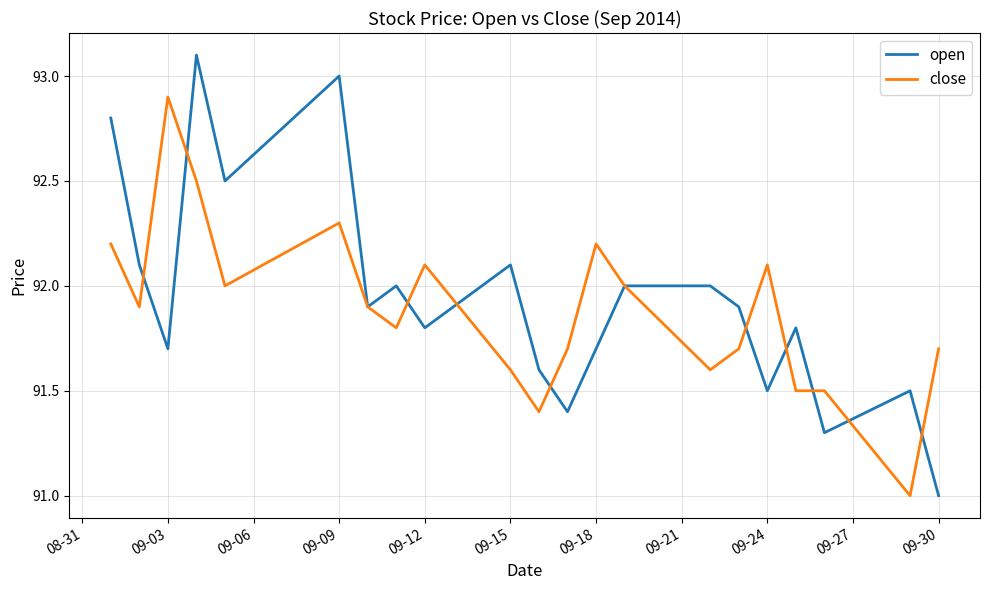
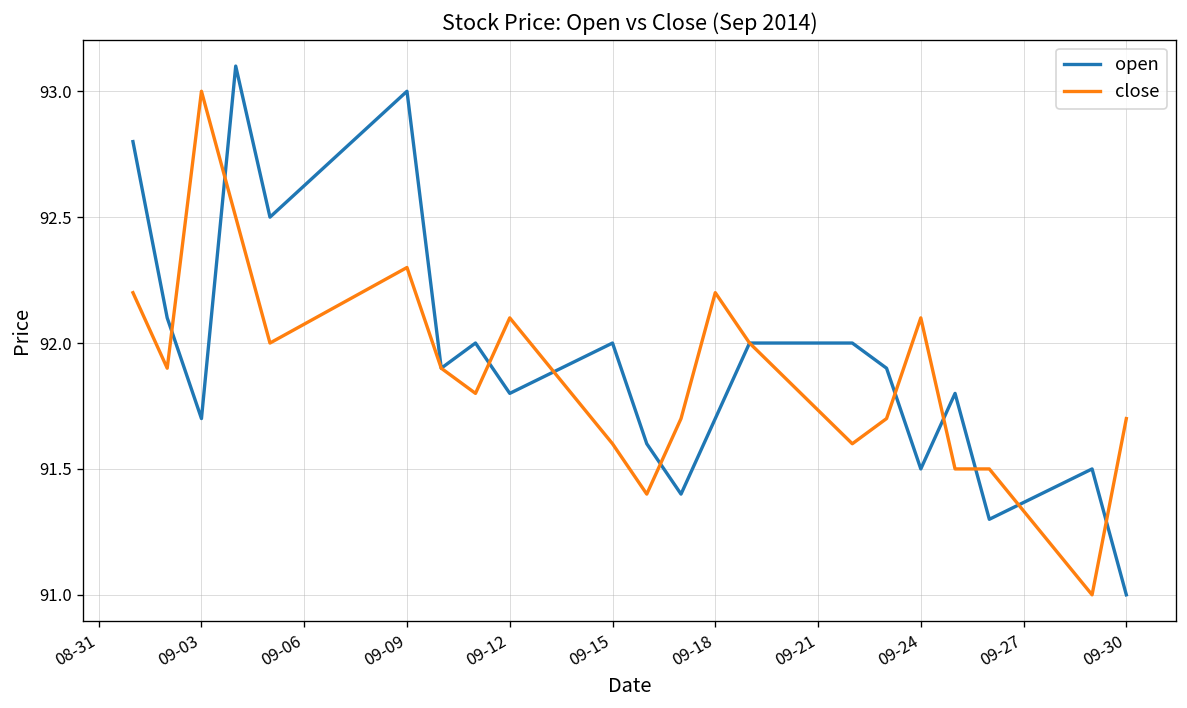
close, 09-03: 92.9 -> 93.0
open, 09-15: 92.1 -> 92.0
